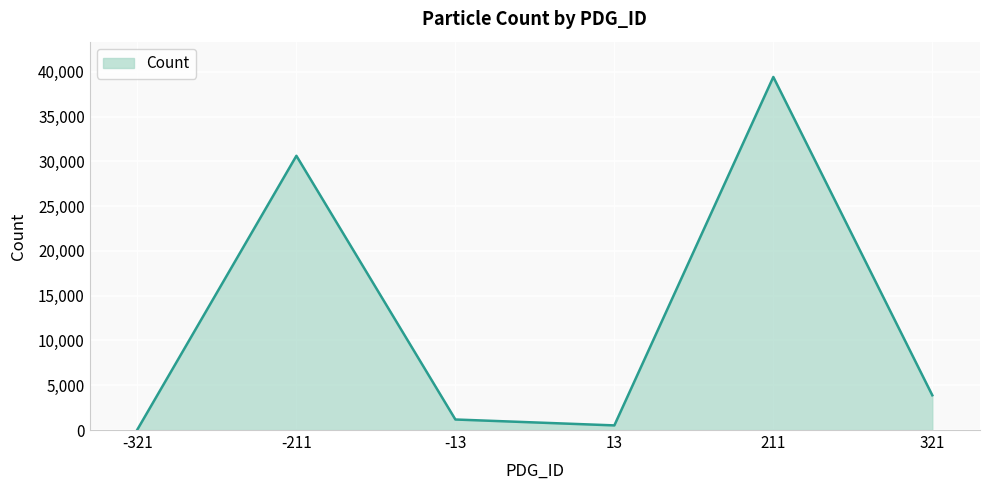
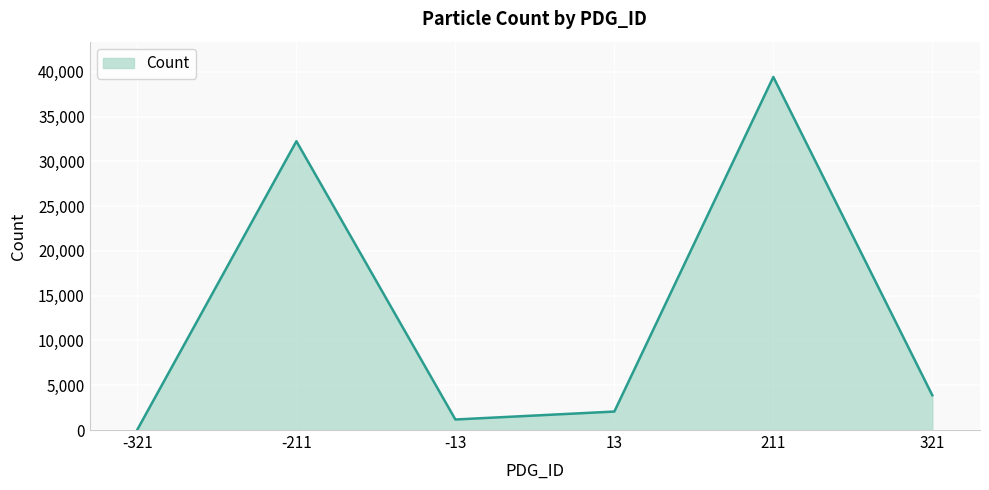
-211: 31,000 -> 32,000
13: 1,000 -> 2,000
